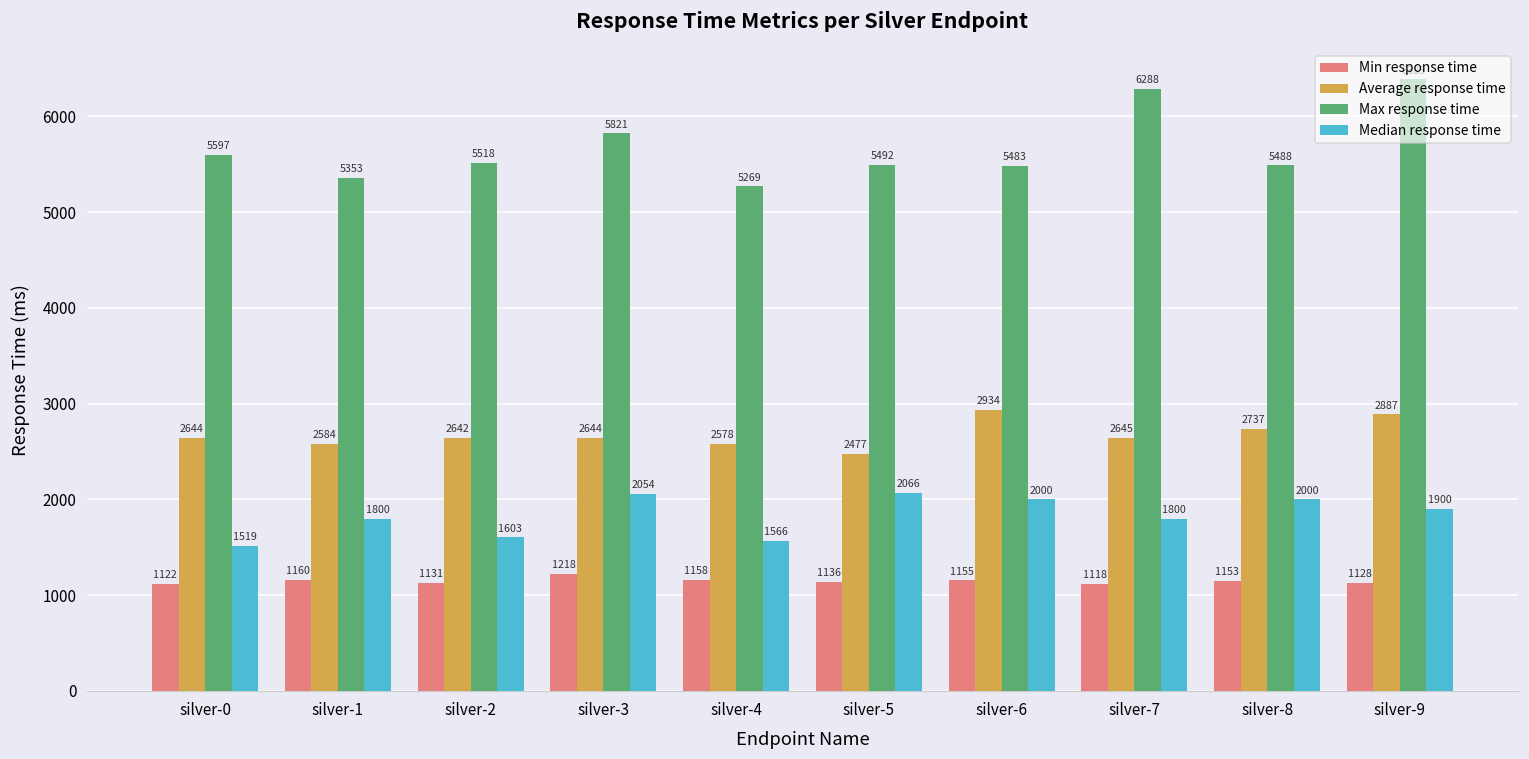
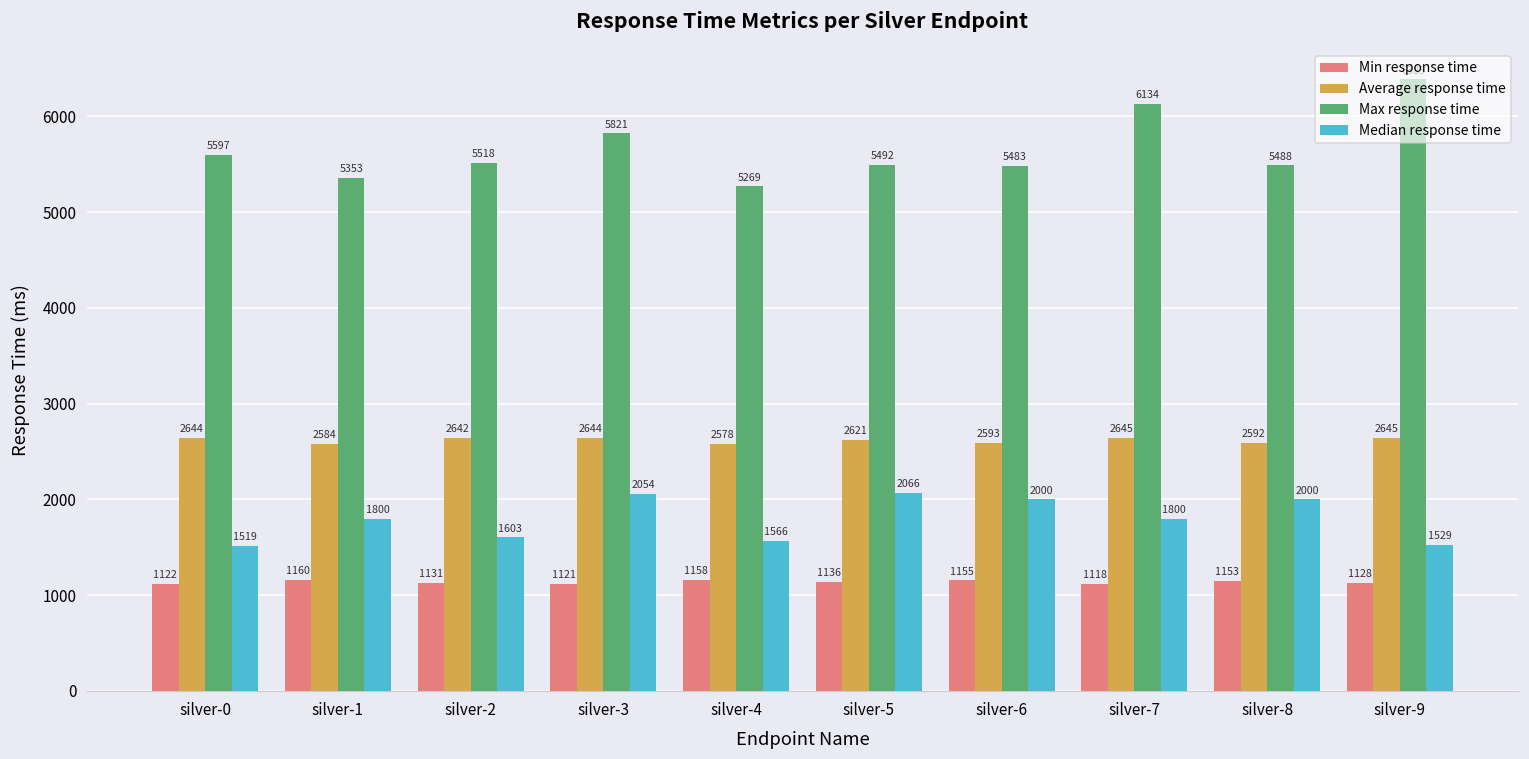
Min response time, silver-3: 1218 -> 1121
Average response time, silver-5: 2477 -> 2621
Average response time, silver-6: 2934 -> 2593
Max response time, silver-7: 6288 -> 6134
Average response time, silver-8: 2737 -> 2592
Average response time, silver-9: 2887 -> 2645
Median response time, silver-9: 1900 -> 1529
